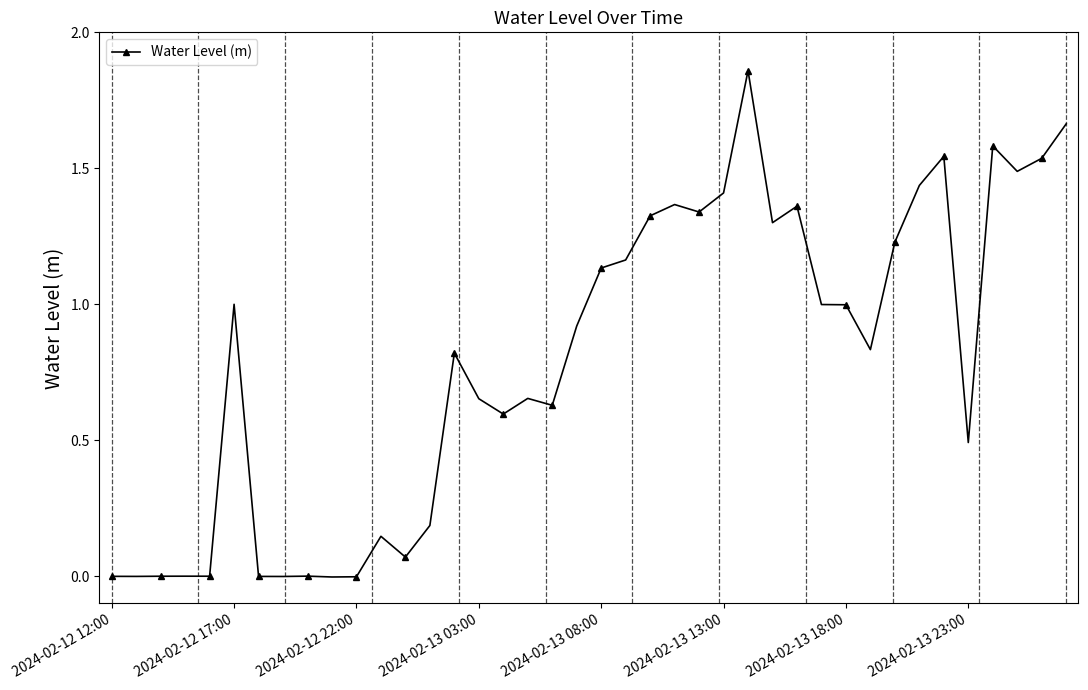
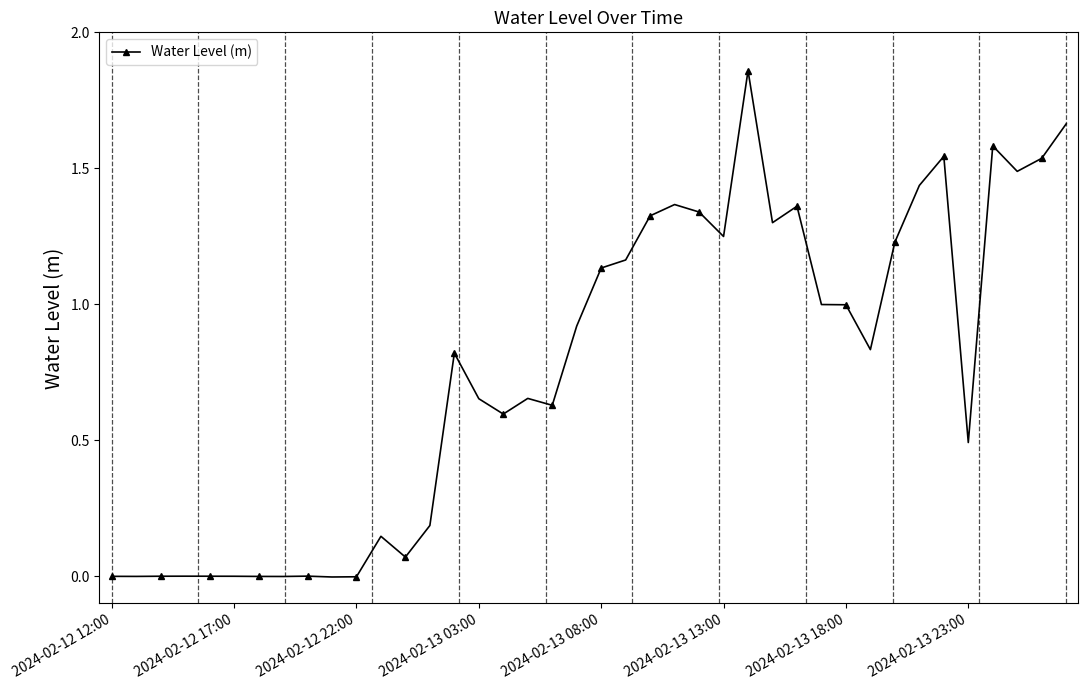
2024-02-12 17:00: 1 -> 0
2024-02-13 13:00: 1.41 -> 1.25
